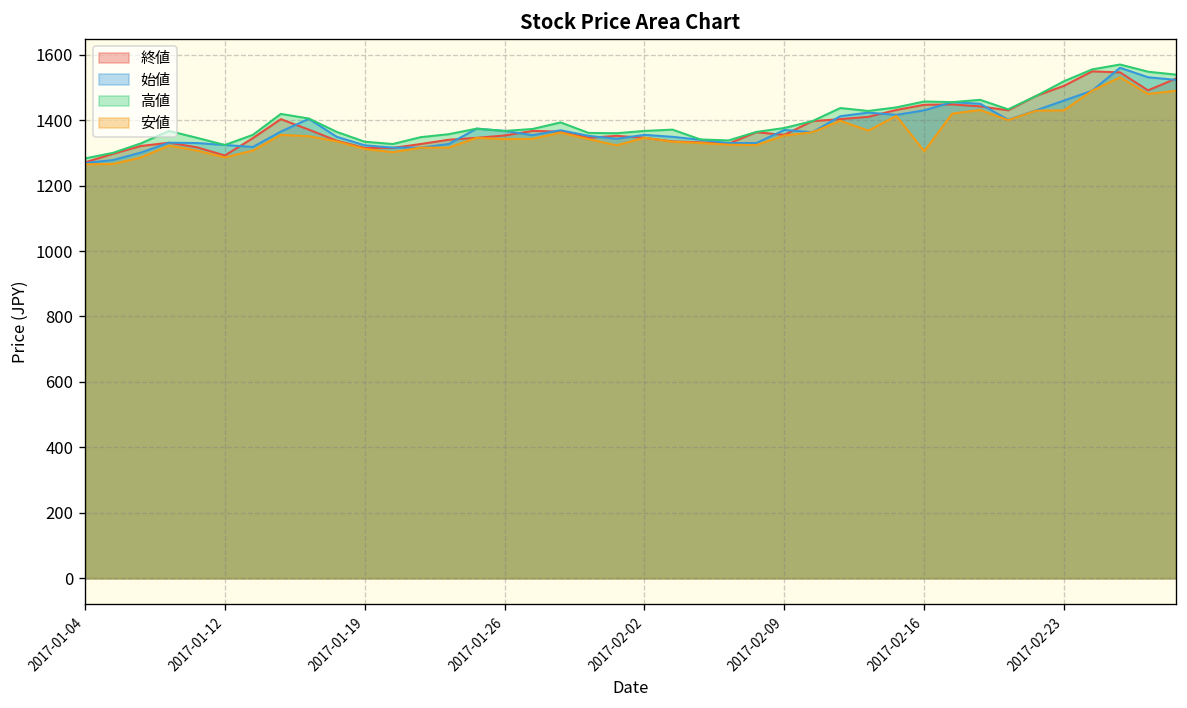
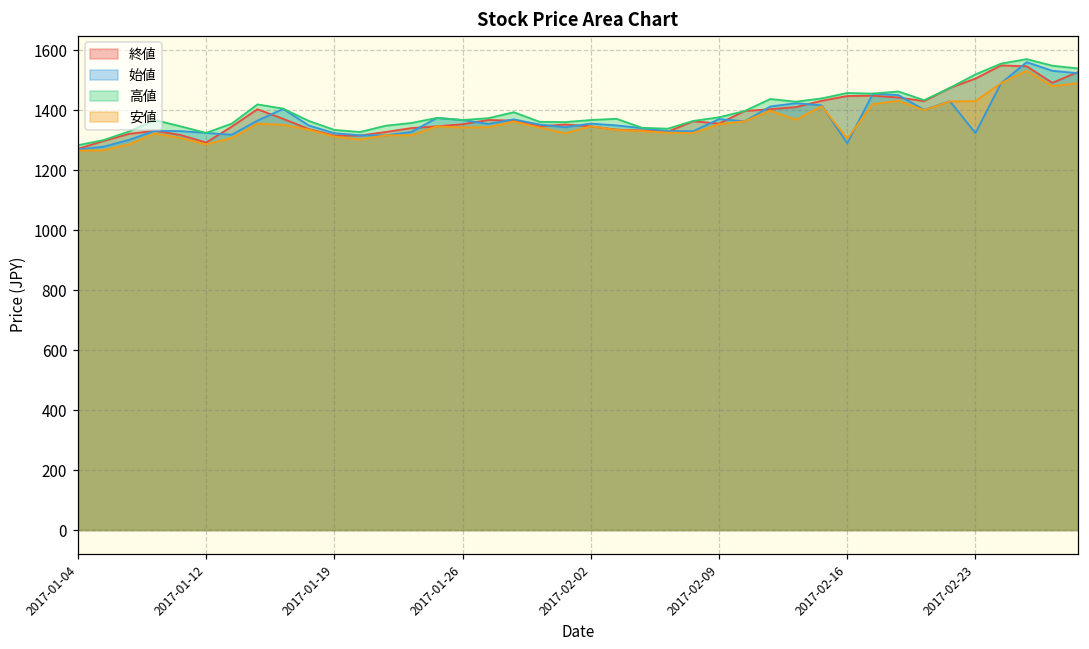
始値, 2017-02-16: 1430 -> 1290
始値, 2017-02-23: 1460 -> 1320
